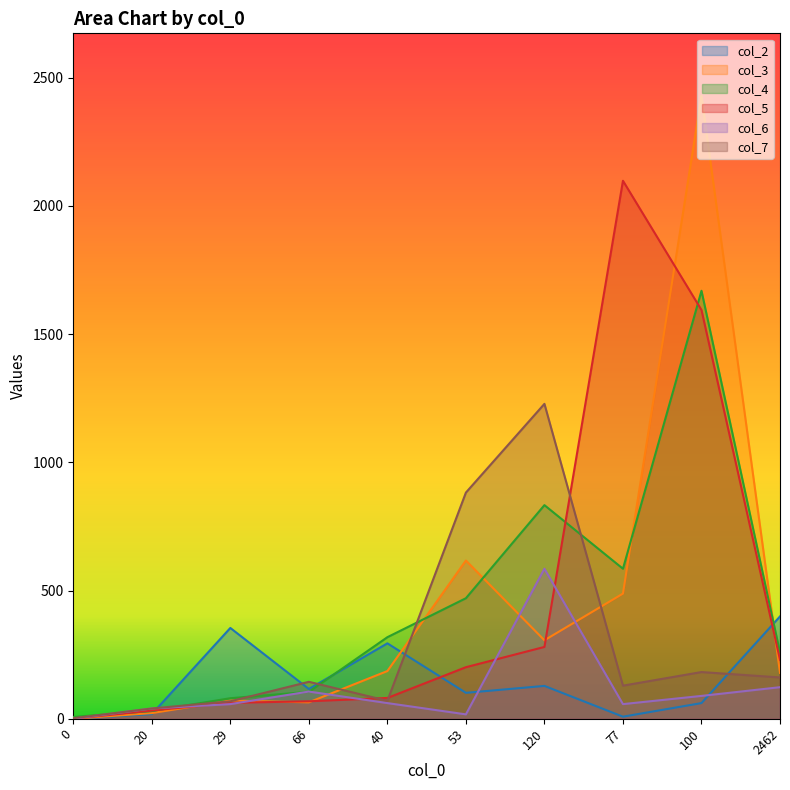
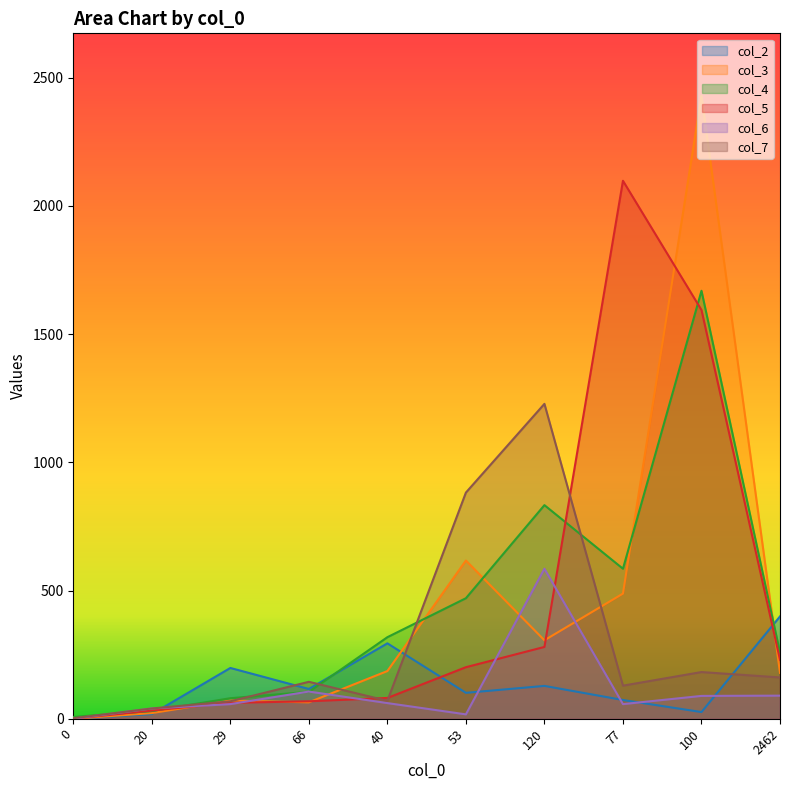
col_2, 29: 350 -> 200
col_2, 77: 10 -> 70
col_2, 100: 60 -> 30
col_6, 2462: 120 -> 90
